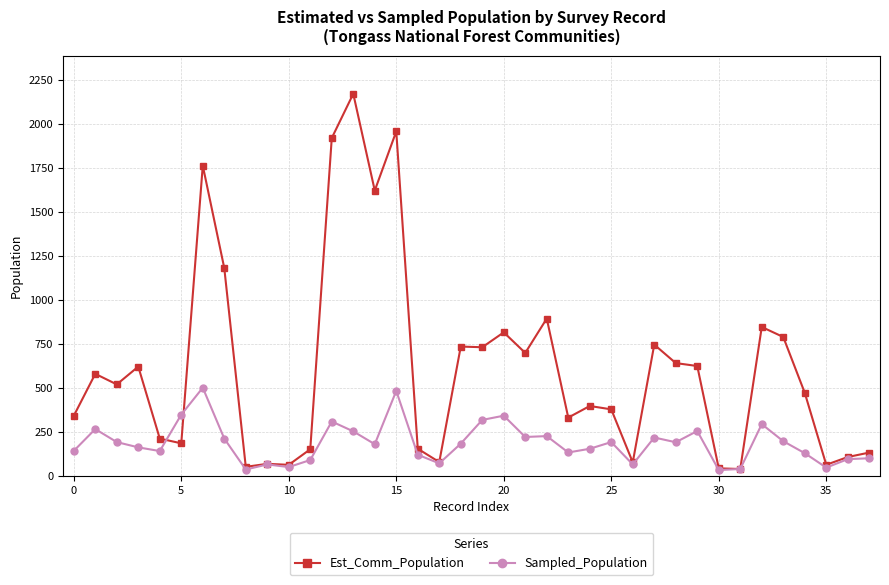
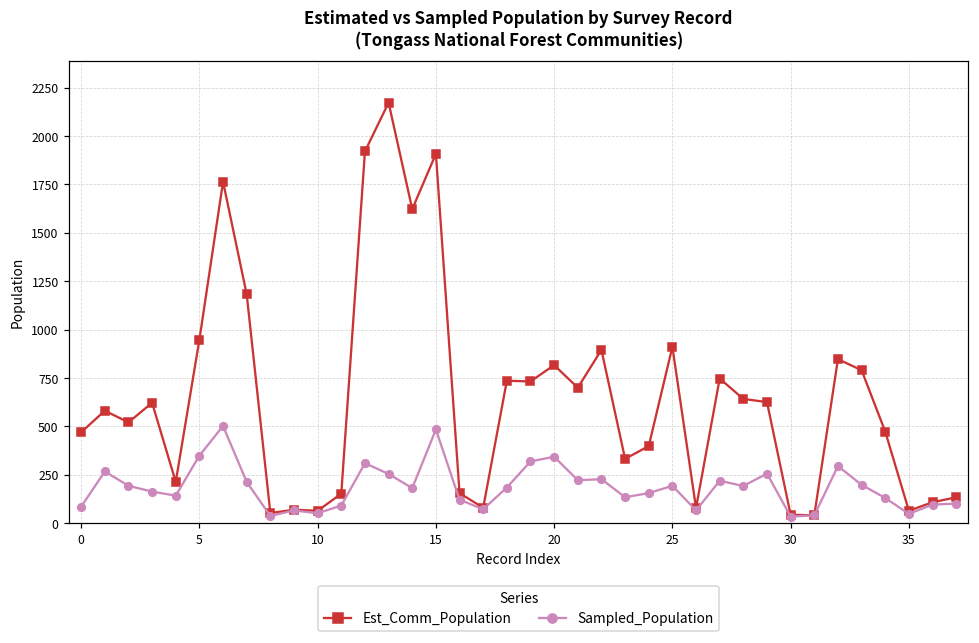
Est_Comm_Population, 0: 340 -> 470
Sampled_Population, 0: 140 -> 90
Est_Comm_Population, 5: 190 -> 950
Est_Comm_Population, 15: 1960 -> 1910
Est_Comm_Population, 25: 380 -> 910
